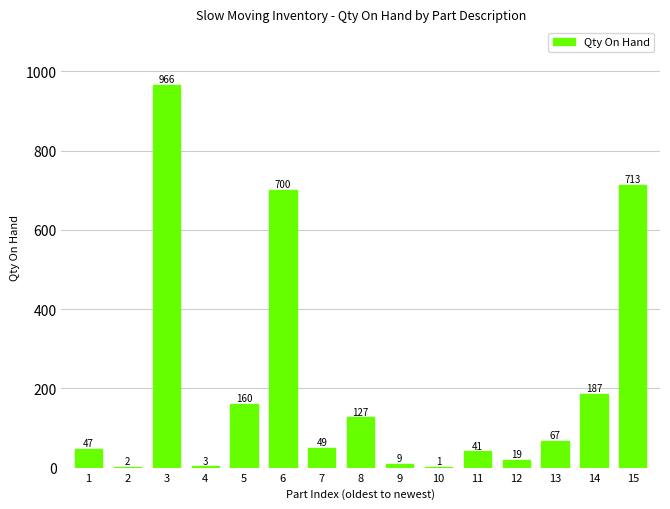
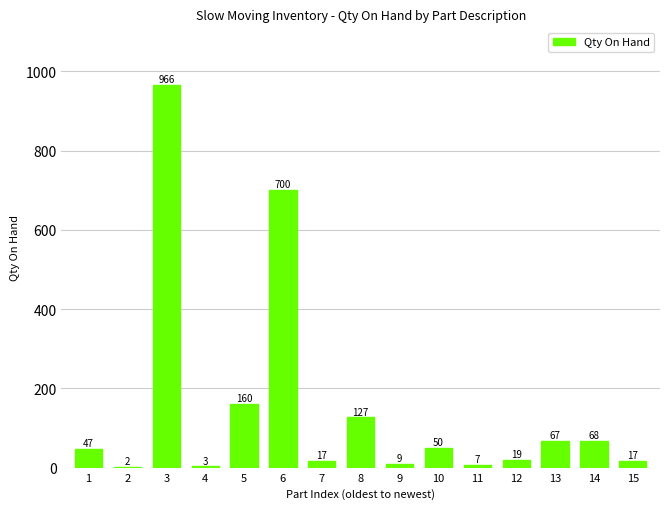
7: 49 -> 17
10: 1 -> 50
11: 41 -> 7
14: 187 -> 68
15: 713 -> 17
